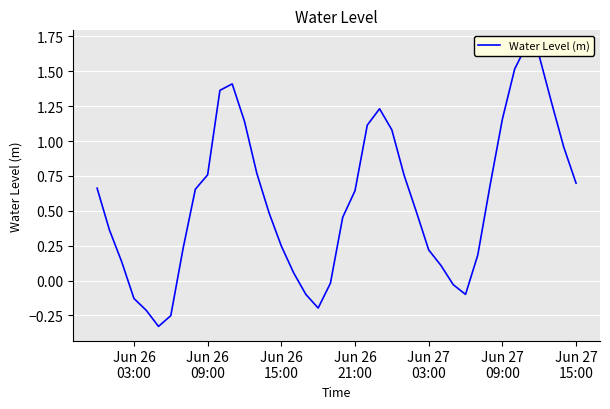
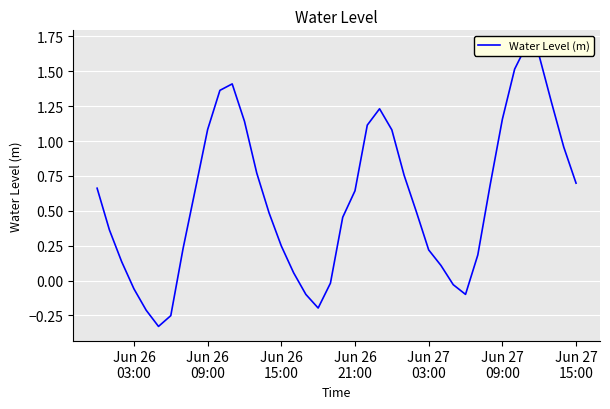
Jun 26 03:00: -0.13 -> -0.06
Jun 26 09:00: 0.76 -> 1.08
